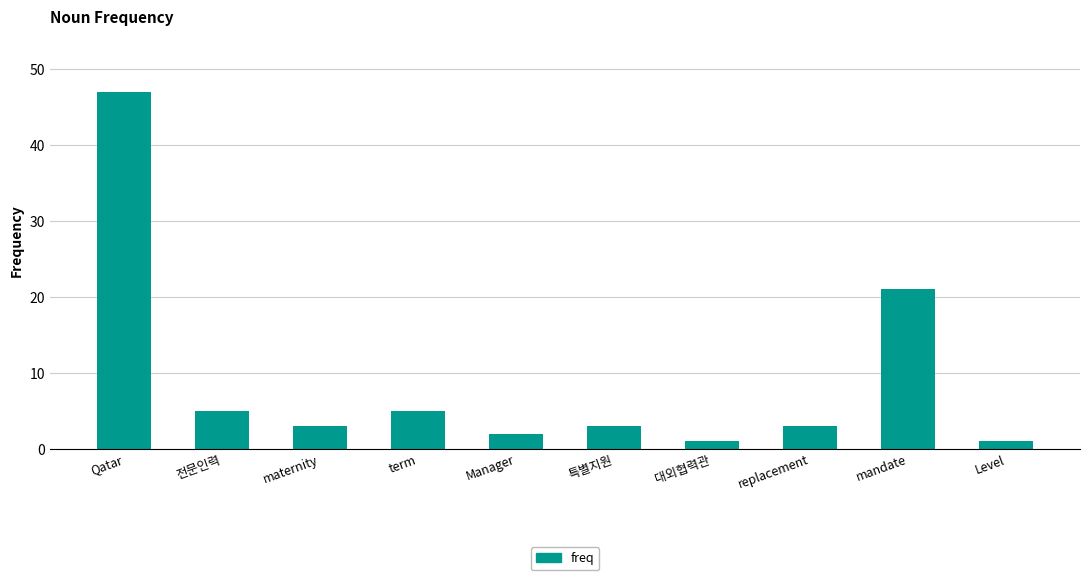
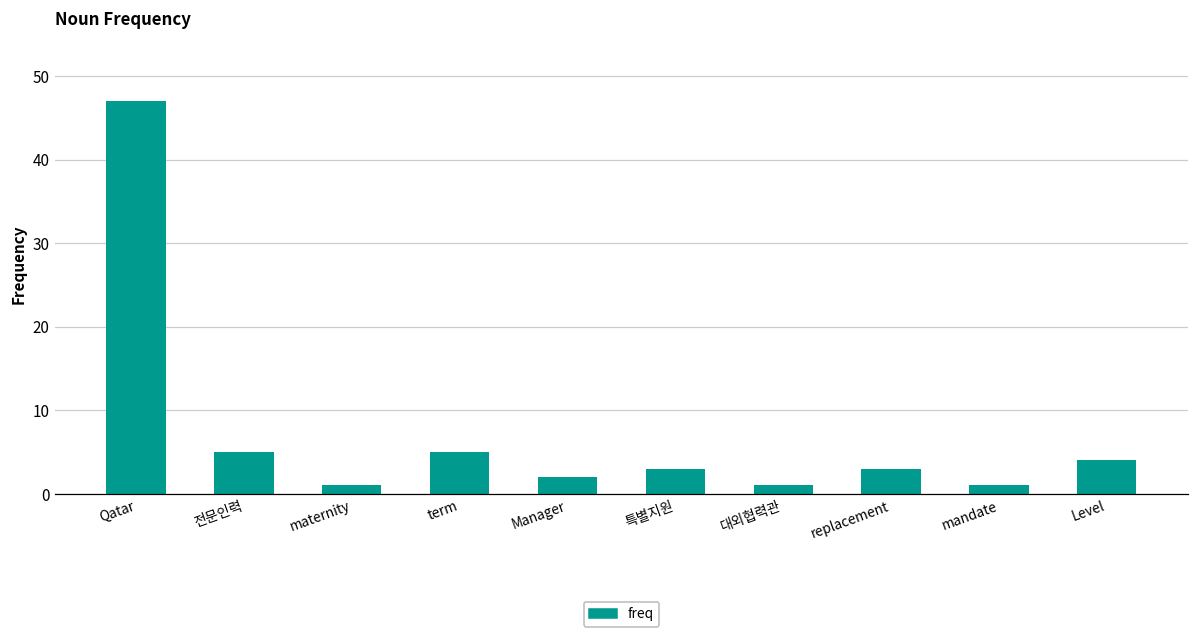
maternity: 3 -> 1
mandate: 21 -> 1
Level: 1 -> 4
